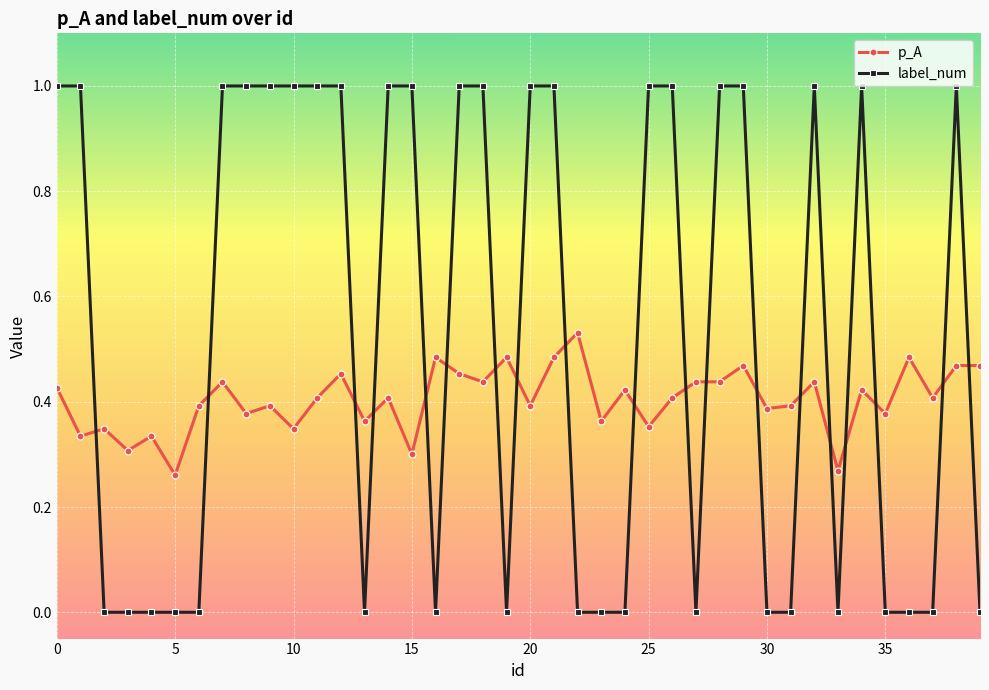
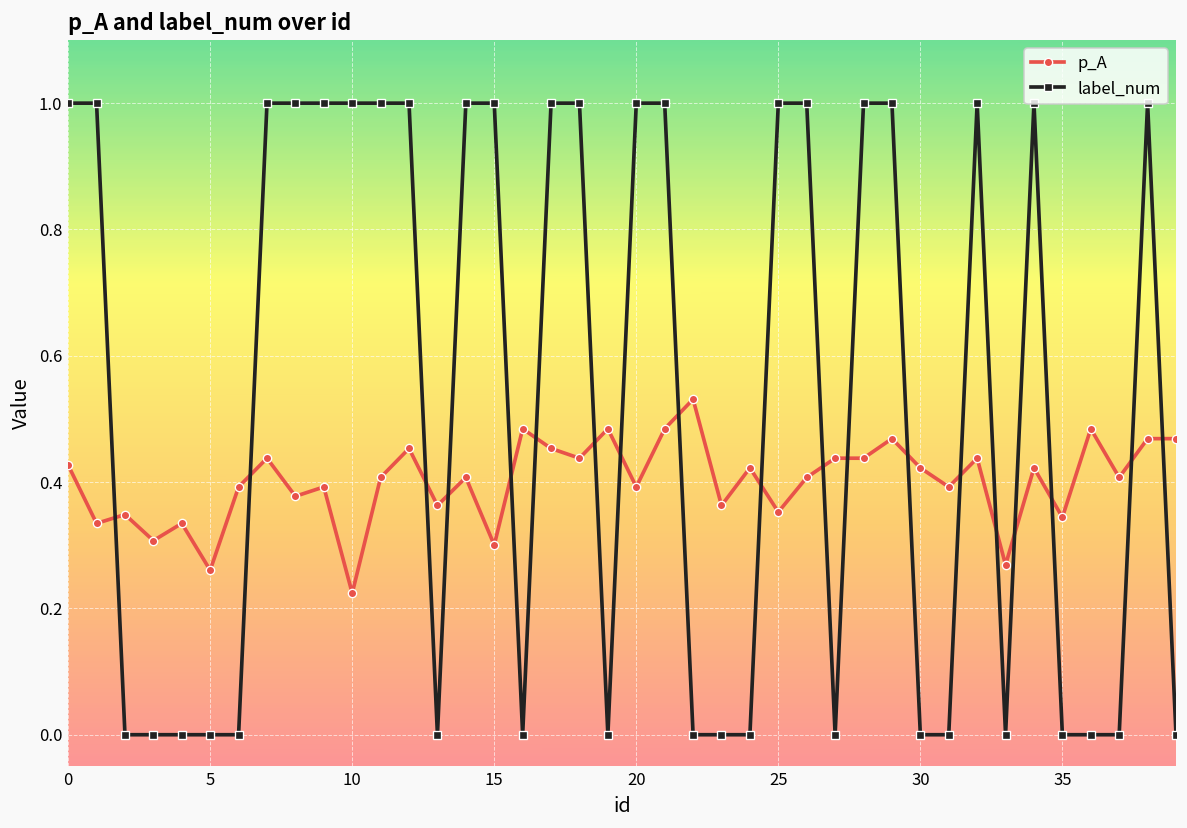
p_A, 10: 0.35 -> 0.22
p_A, 30: 0.39 -> 0.42
p_A, 35: 0.38 -> 0.34
